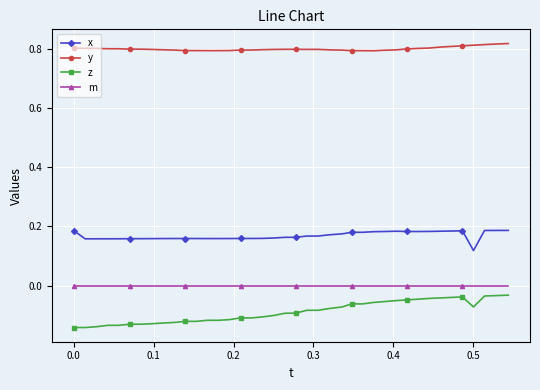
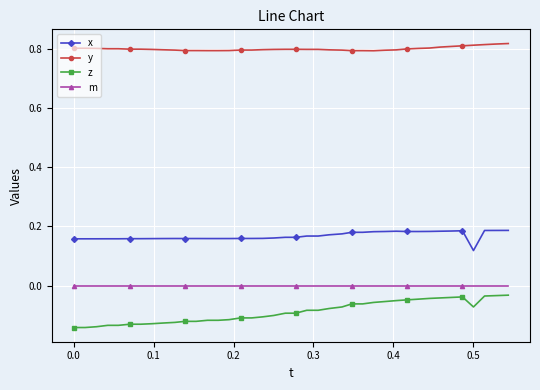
x, 0.0: 0.19 -> 0.16
